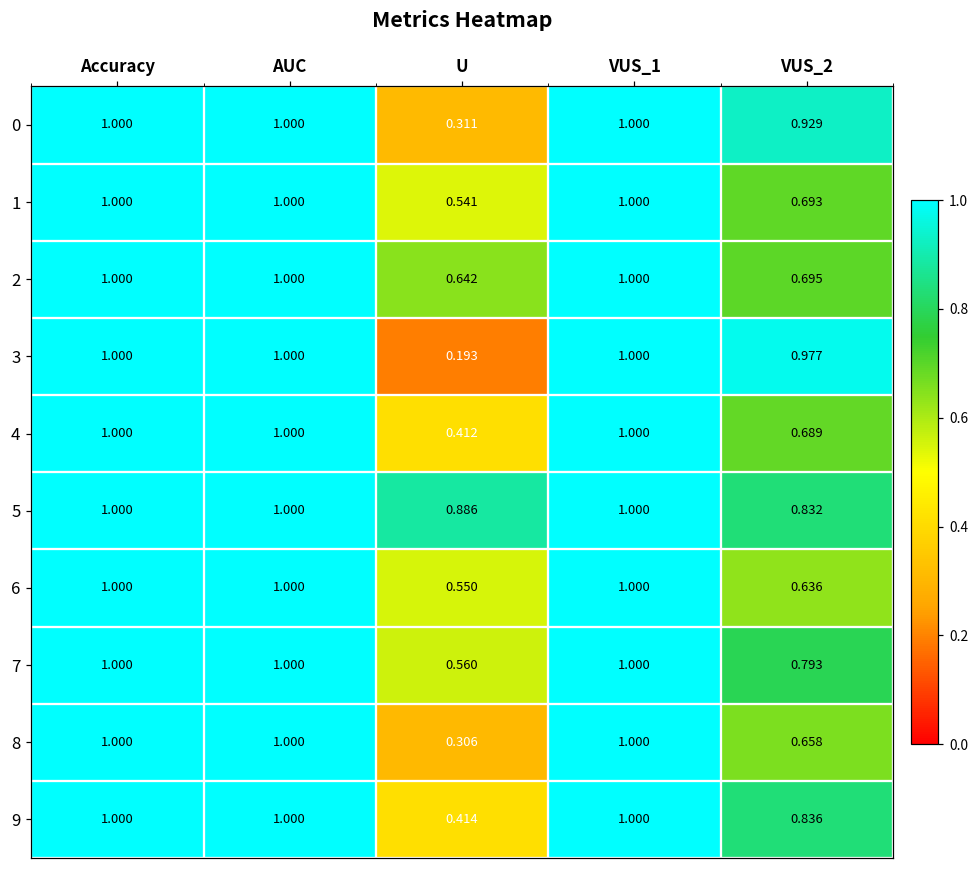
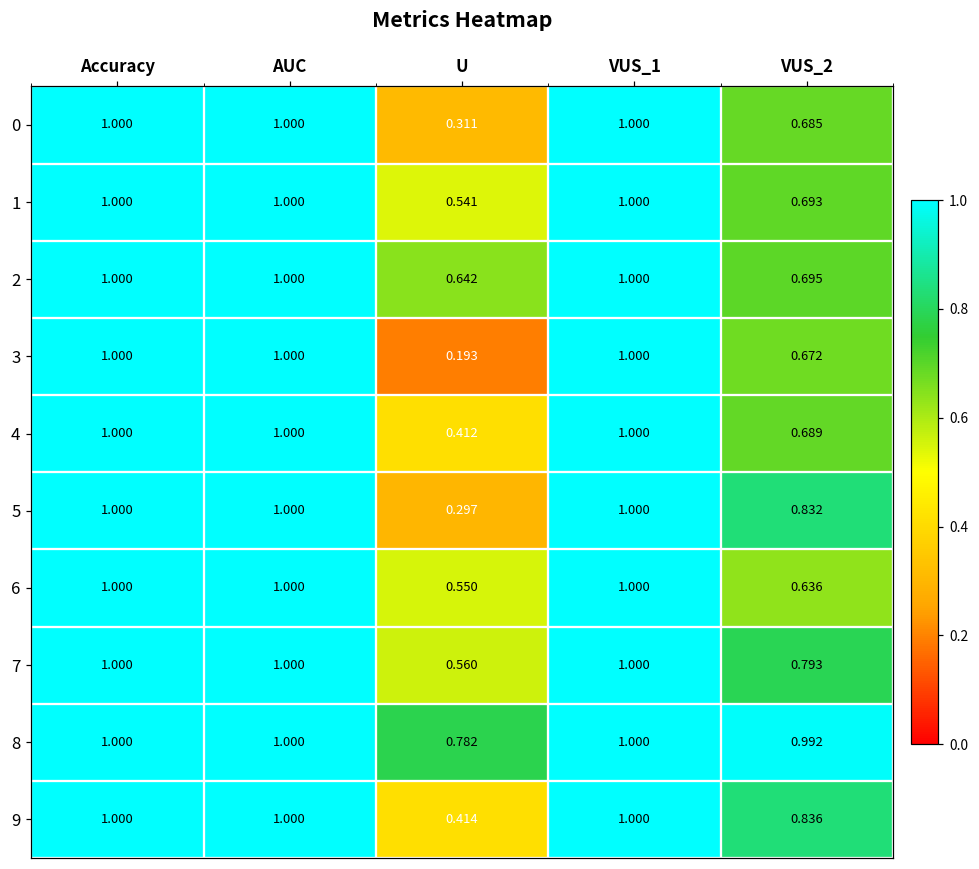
0, VUS_2: 0.929 -> 0.685
3, VUS_2: 0.977 -> 0.672
5, U: 0.886 -> 0.297
8, U: 0.306 -> 0.782
8, VUS_2: 0.658 -> 0.992
